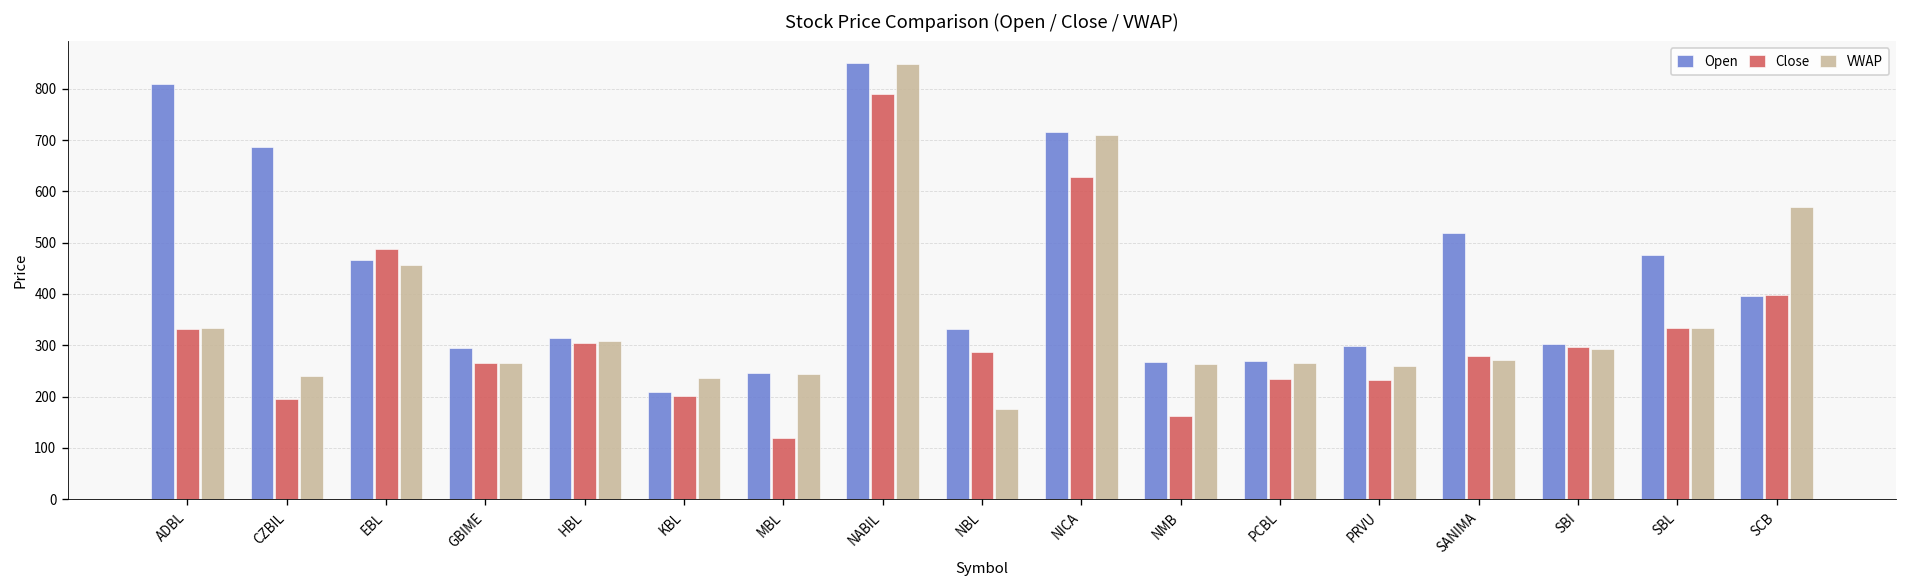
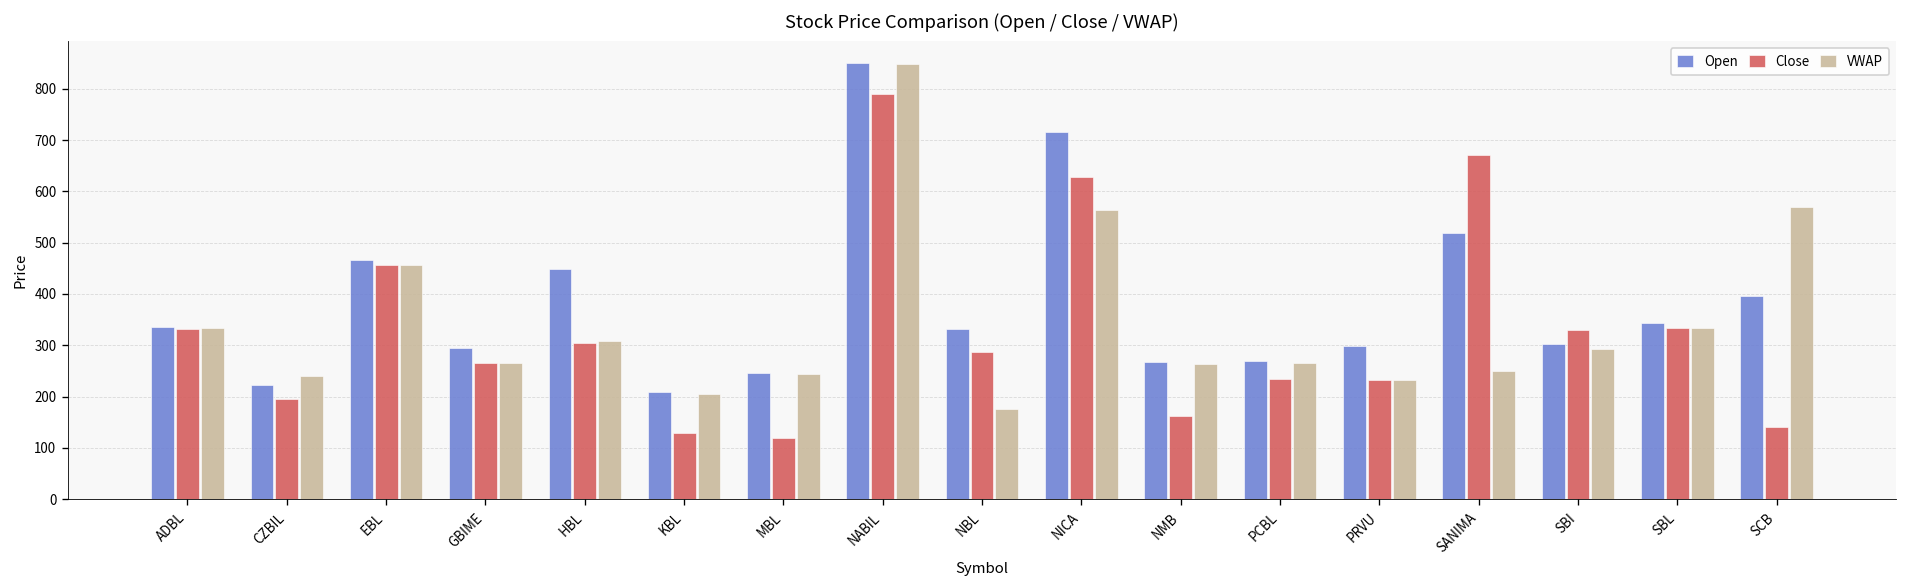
Open, ADBL: 810 -> 340
Open, CZBIL: 690 -> 220
Close, EBL: 490 -> 460
Open, HBL: 320 -> 450
Close, KBL: 200 -> 130
VWAP, KBL: 240 -> 200
VWAP, NICA: 710 -> 560
VWAP, PRVU: 260 -> 230
Close, SANIMA: 280 -> 670
VWAP, SANIMA: 270 -> 250
Close, SBI: 300 -> 330
Open, SBL: 480 -> 340
Close, SCB: 400 -> 140
